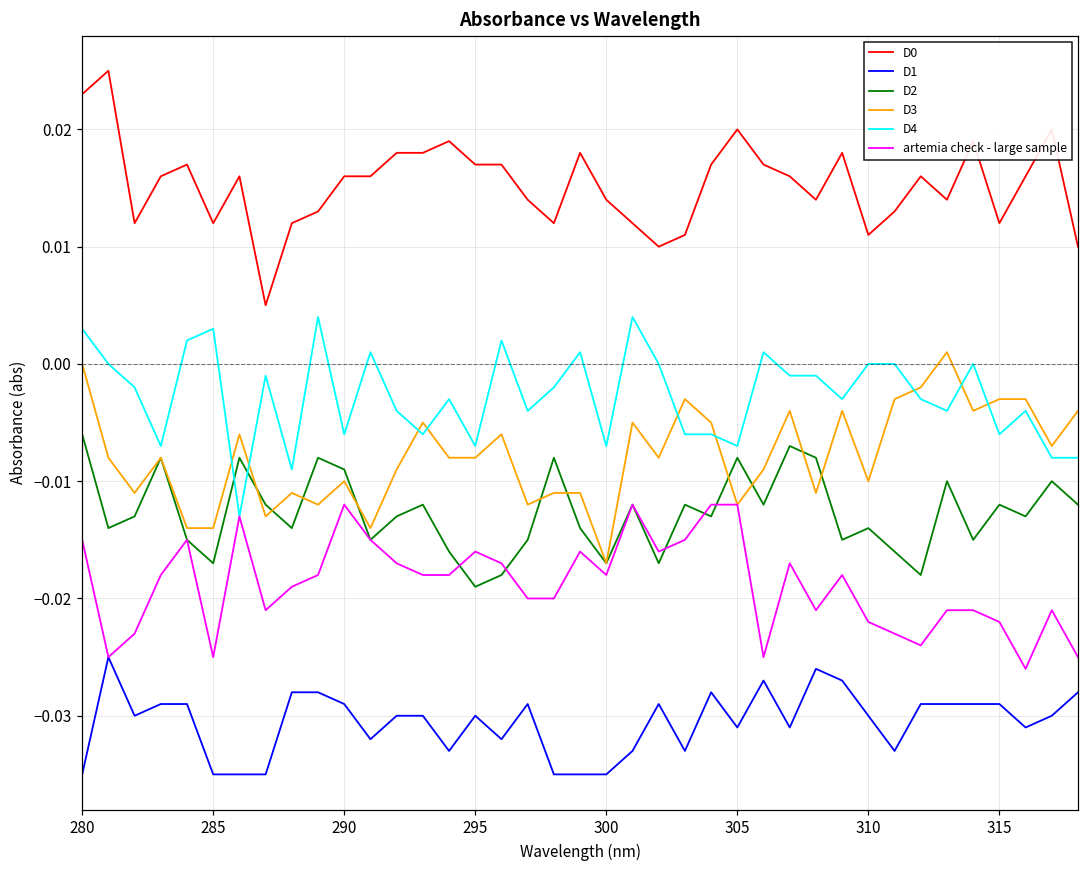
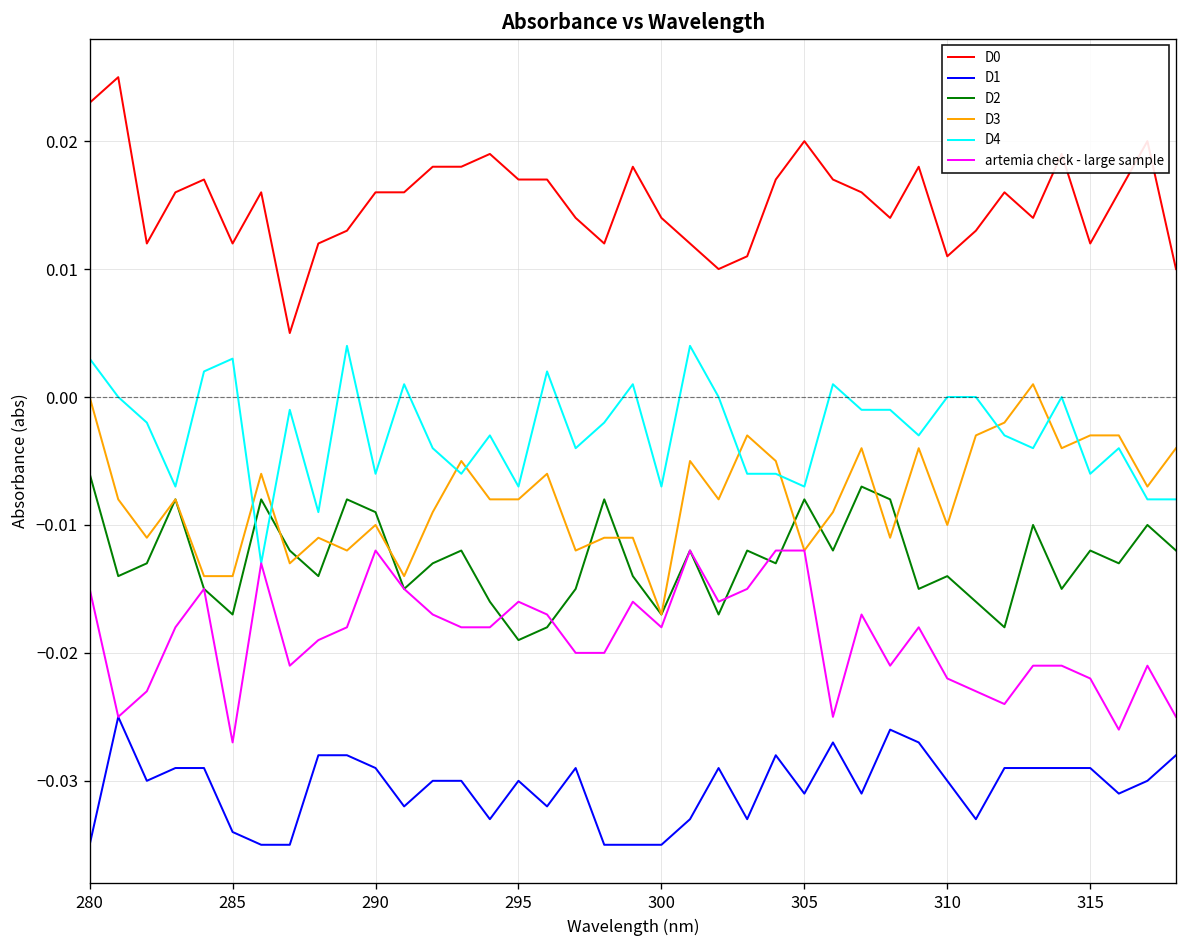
D1, 285: -0.035 -> -0.034
artemia check - large sample, 285: -0.025 -> -0.027
